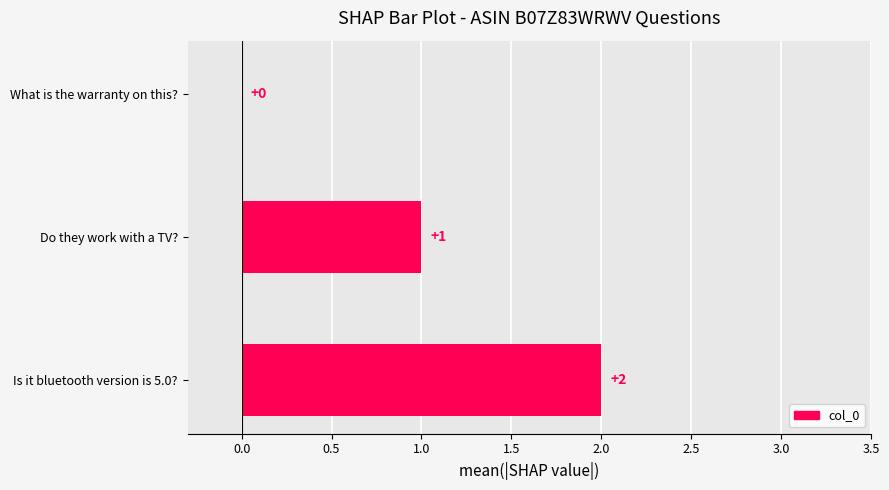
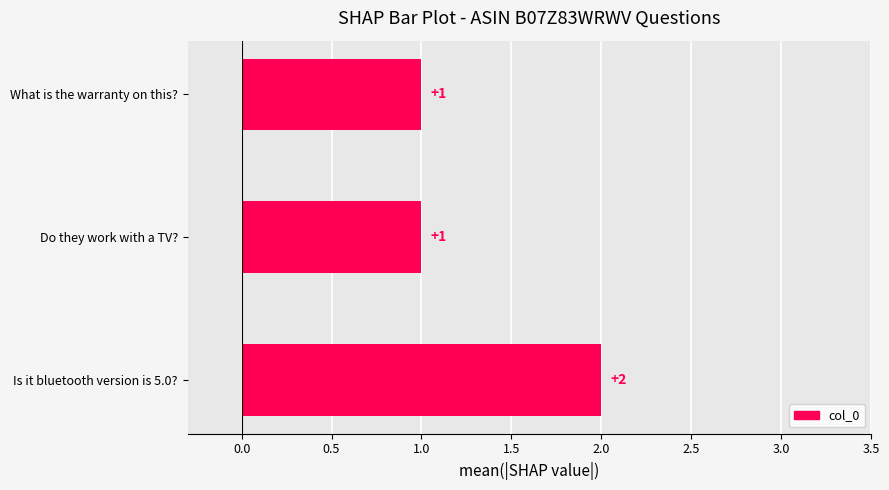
What is the warranty on this?: +0 -> +1
